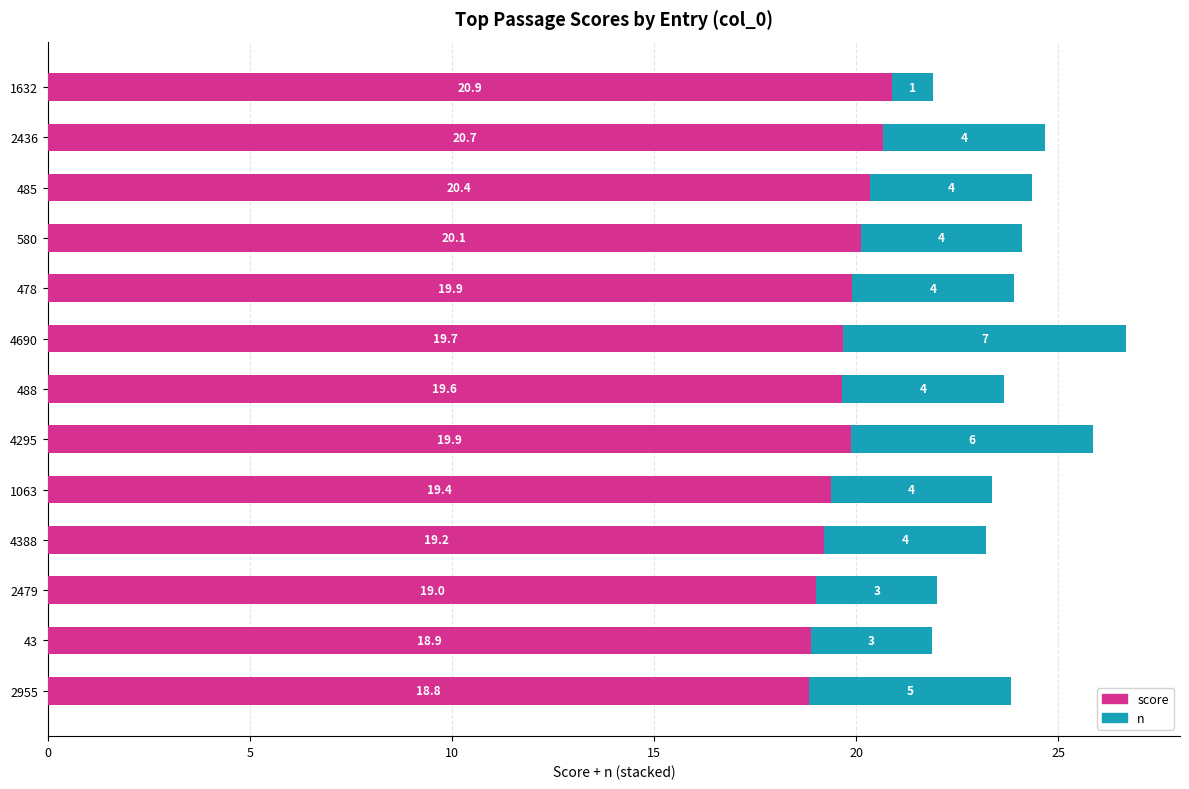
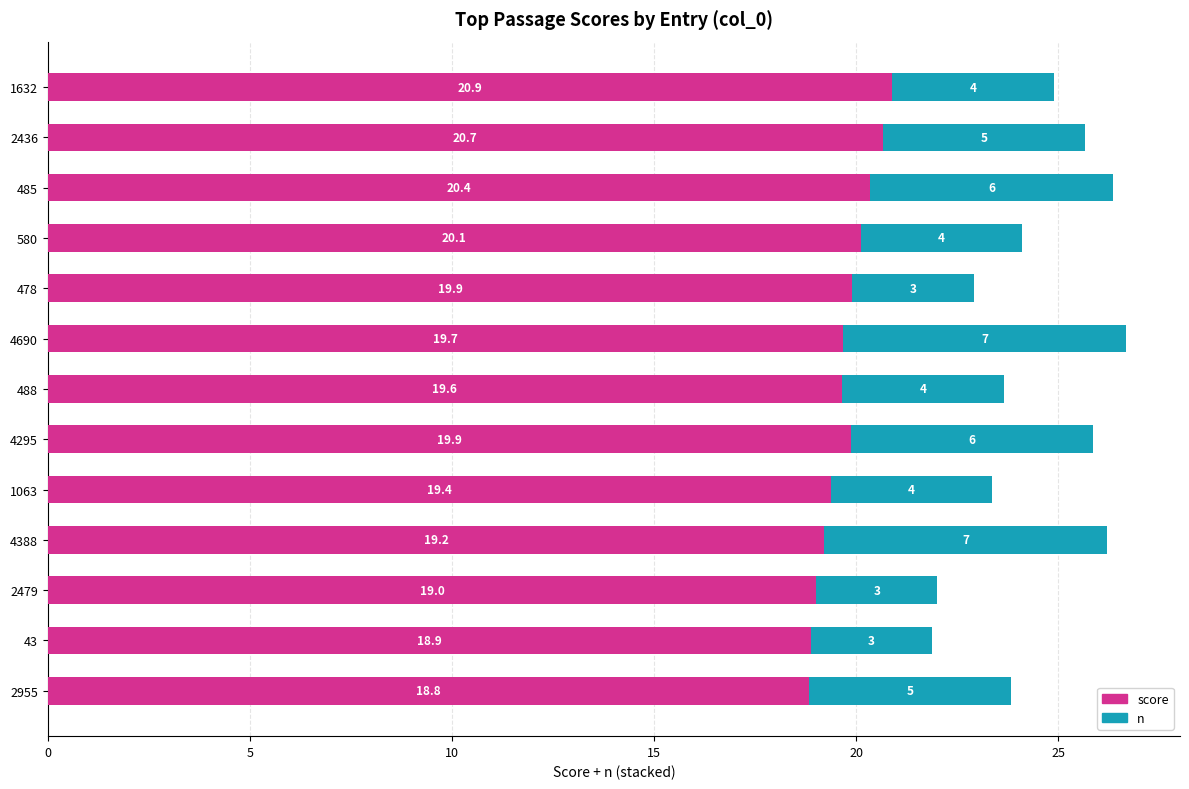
n, 1632: 1 -> 4
n, 2436: 4 -> 5
n, 485: 4 -> 6
n, 478: 4 -> 3
n, 4388: 4 -> 7
